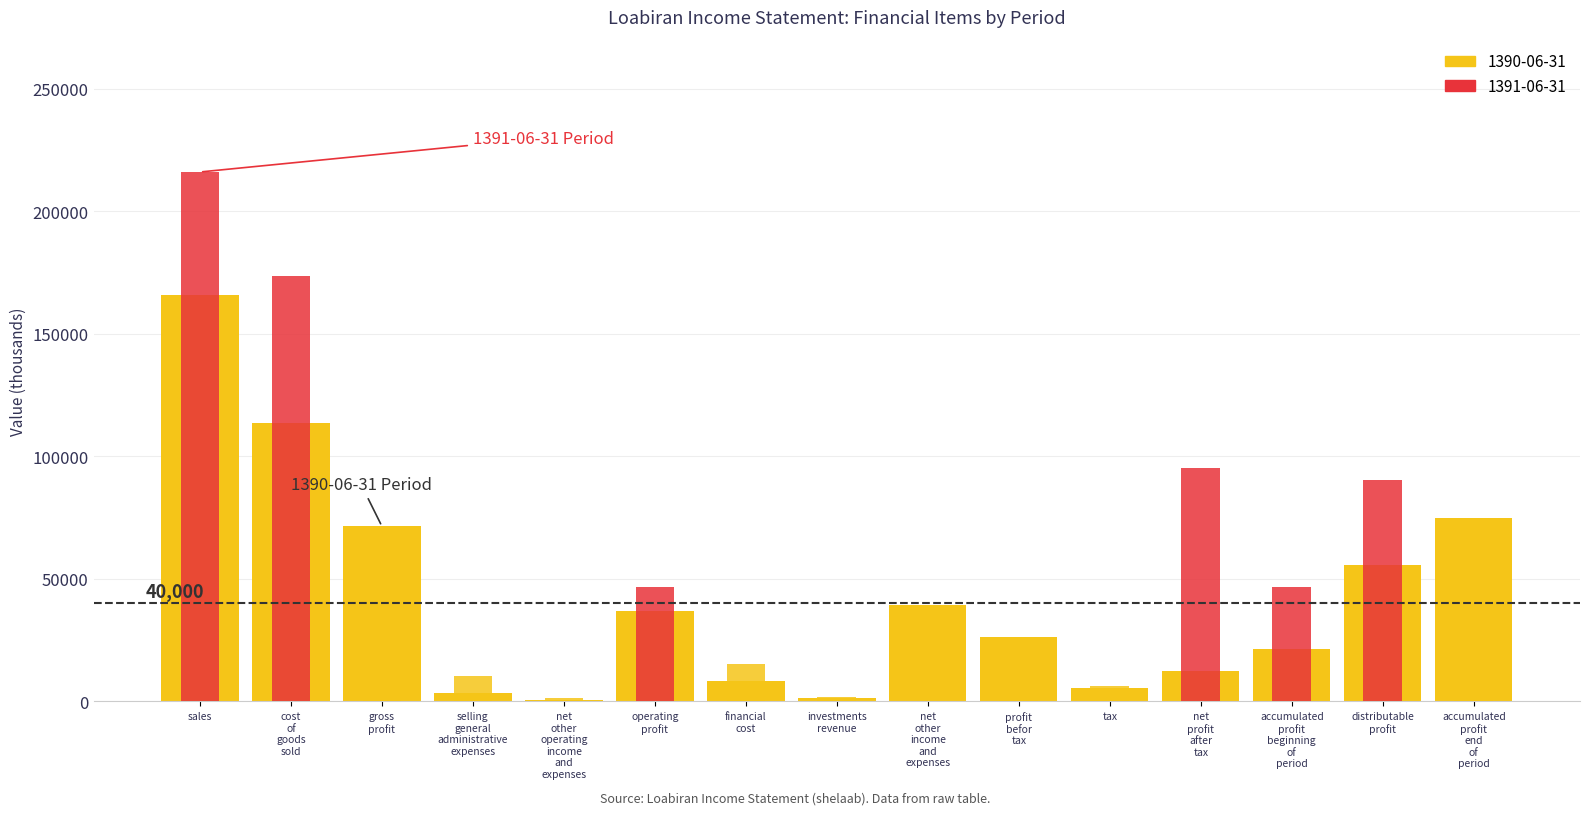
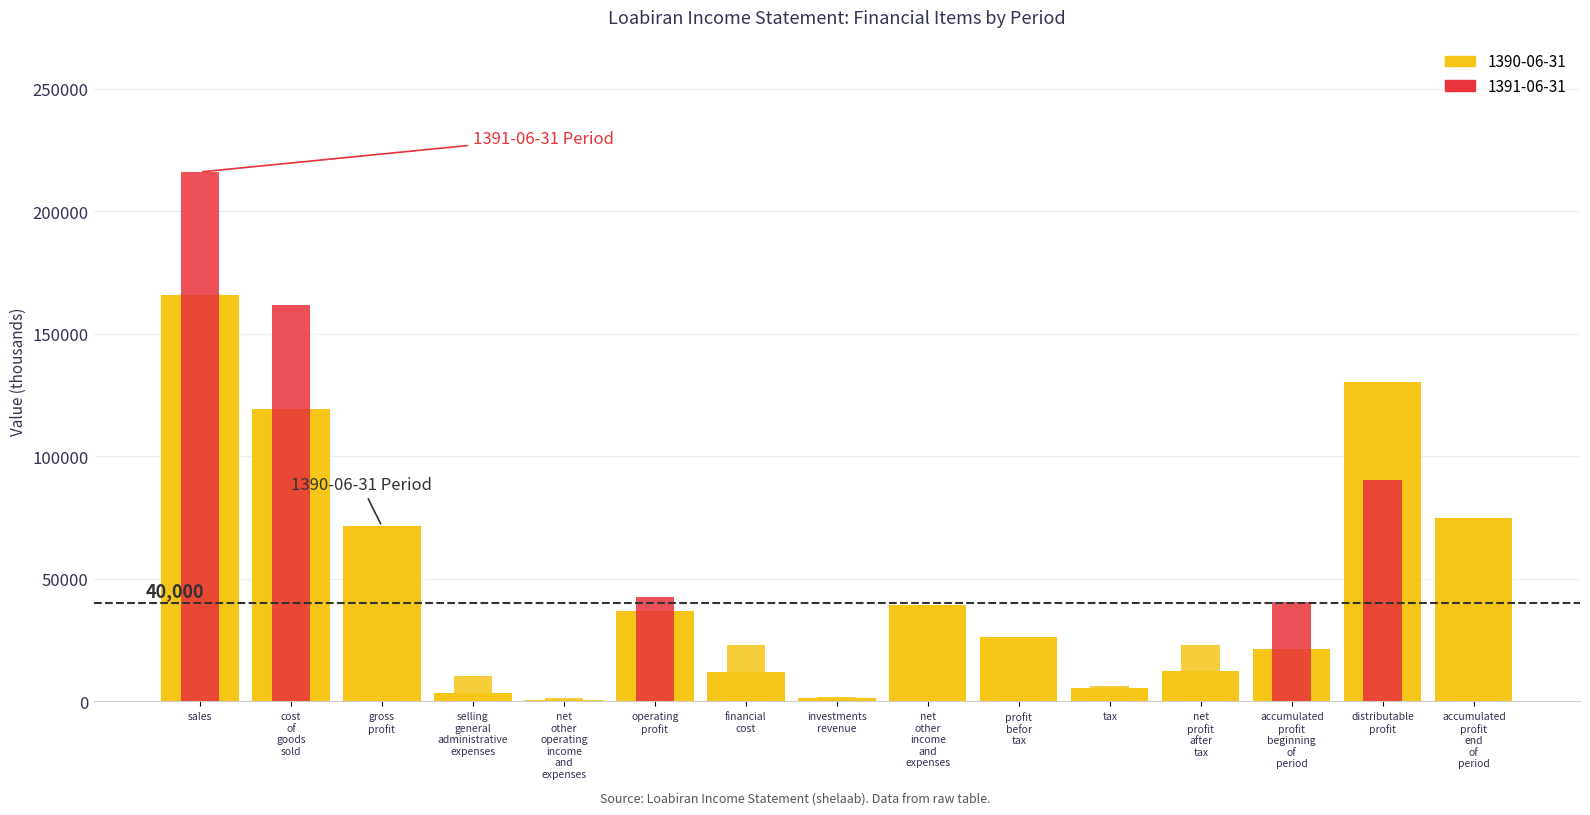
1390-06-31, cost of goods sold: 113000 -> 119000
1391-06-31, cost of goods sold: 174000 -> 162000
1391-06-31, operating profit: 46000 -> 43000
1390-06-31, financial cost: 8000 -> 12000
1391-06-31, financial cost: 15000 -> 23000
1391-06-31, net profit after tax: 95000 -> 23000
1391-06-31, accumulated profit beginning of period: 46000 -> 40000
1390-06-31, distributable profit: 56000 -> 130000
